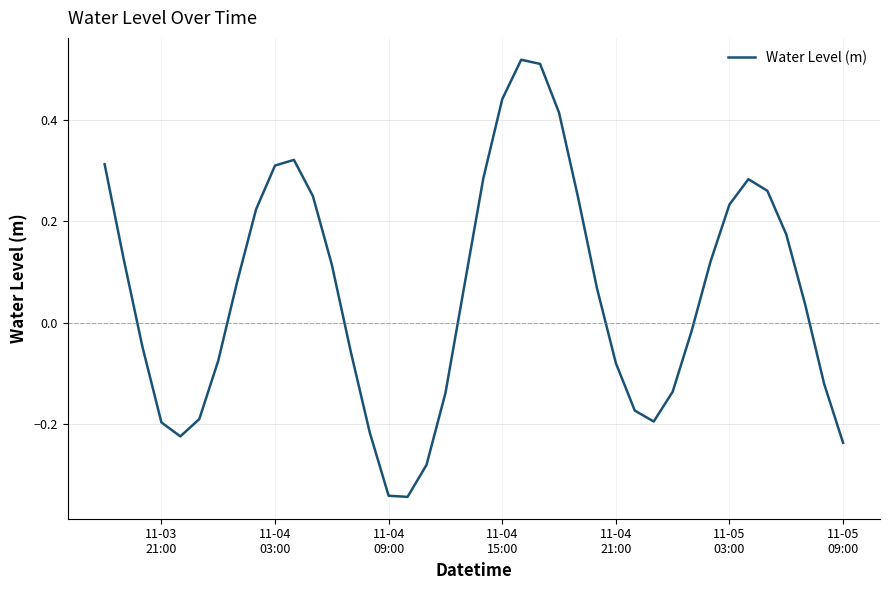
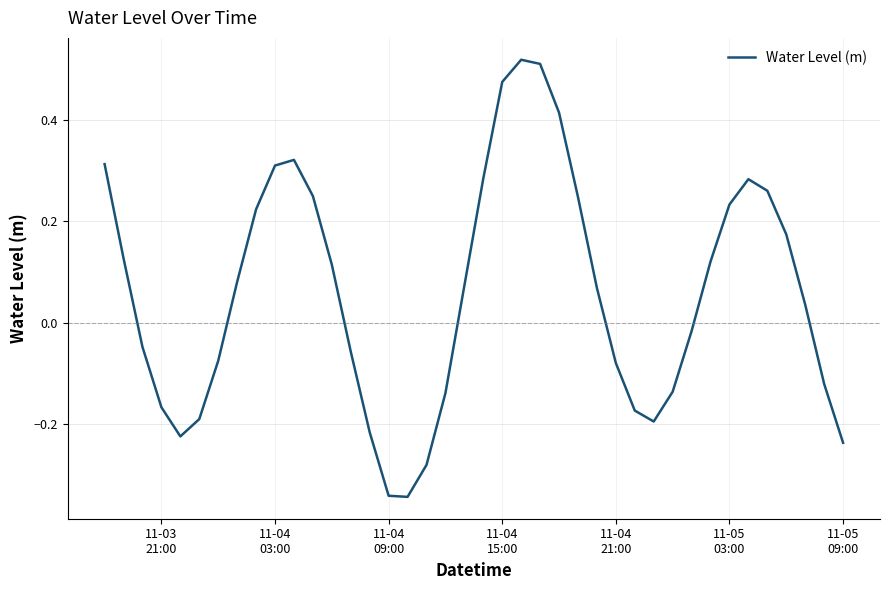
11-03 21:00: -0.20 -> -0.17
11-04 15:00: 0.44 -> 0.48
